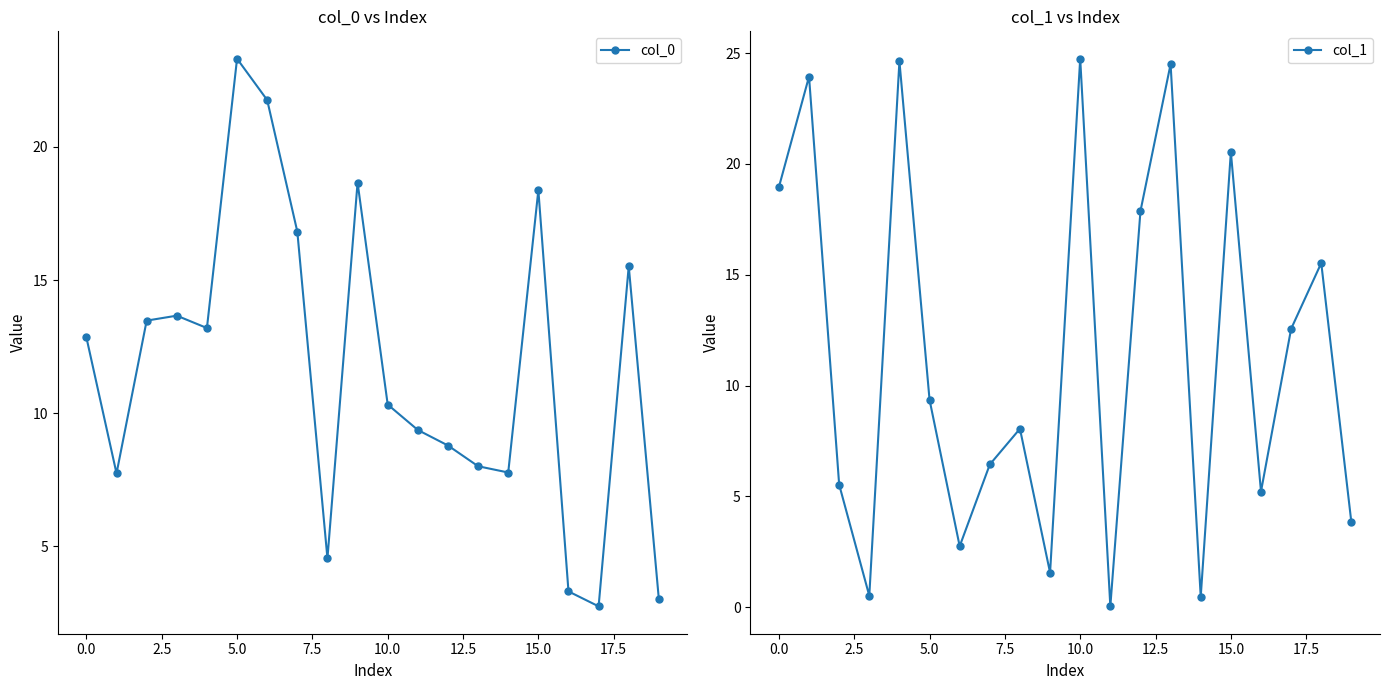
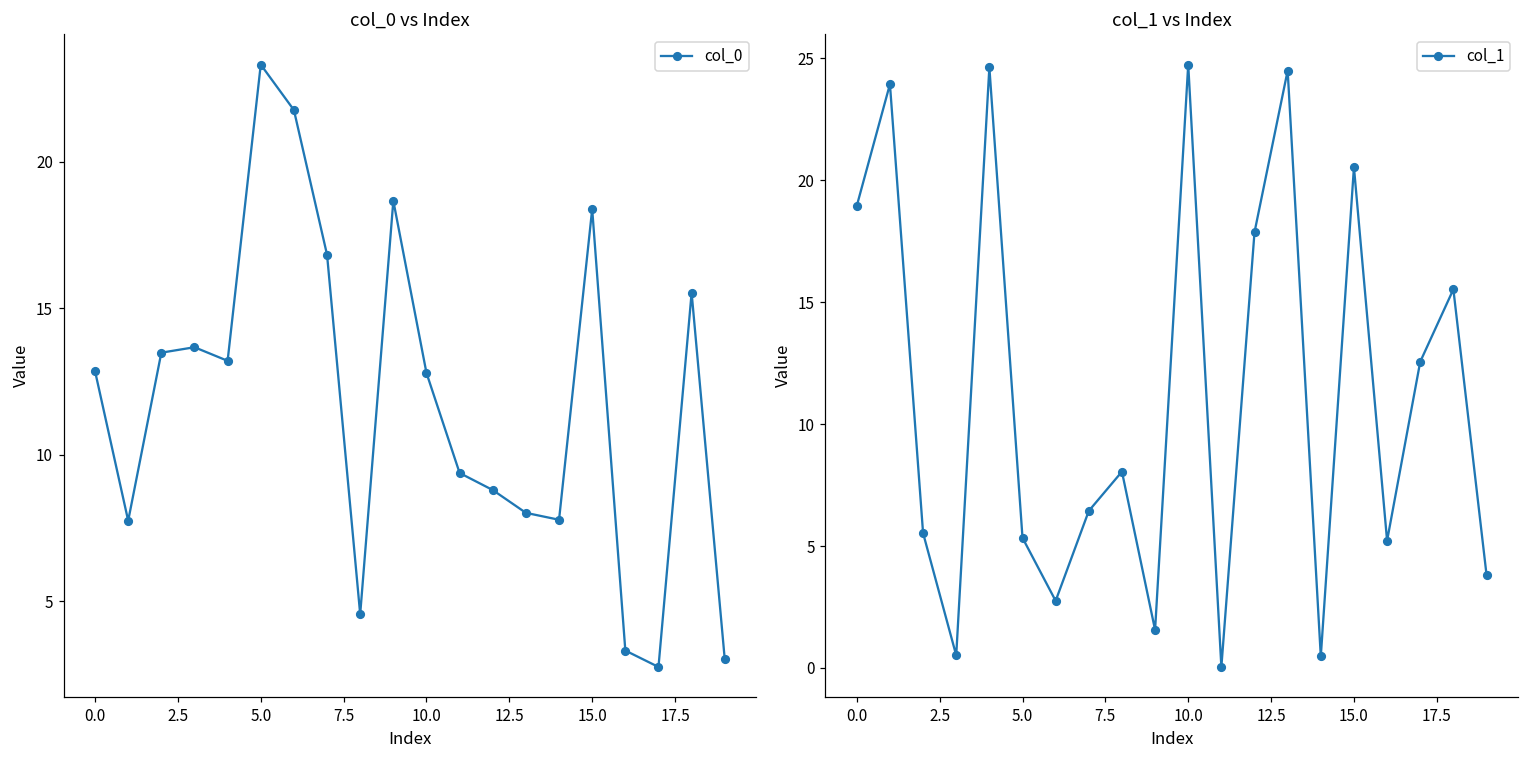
col_0 vs Index, 10.0: 10.3 -> 12.8
col_1 vs Index, 5.0: 9.4 -> 5.3
